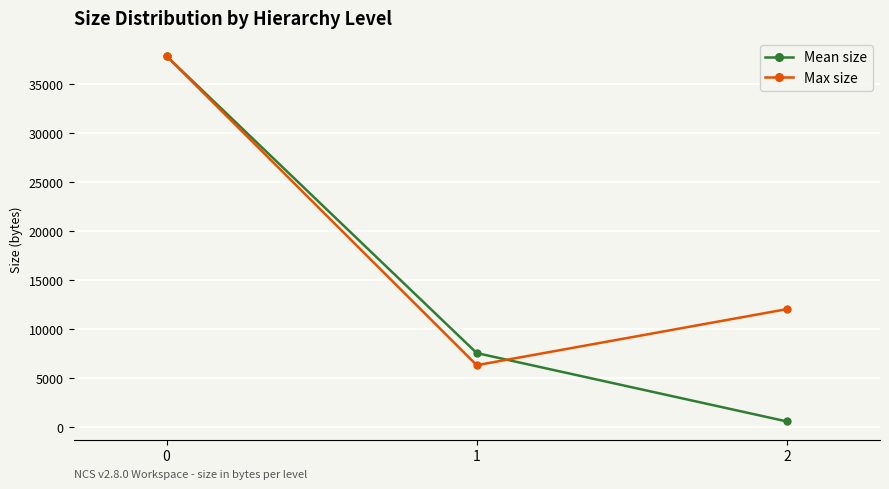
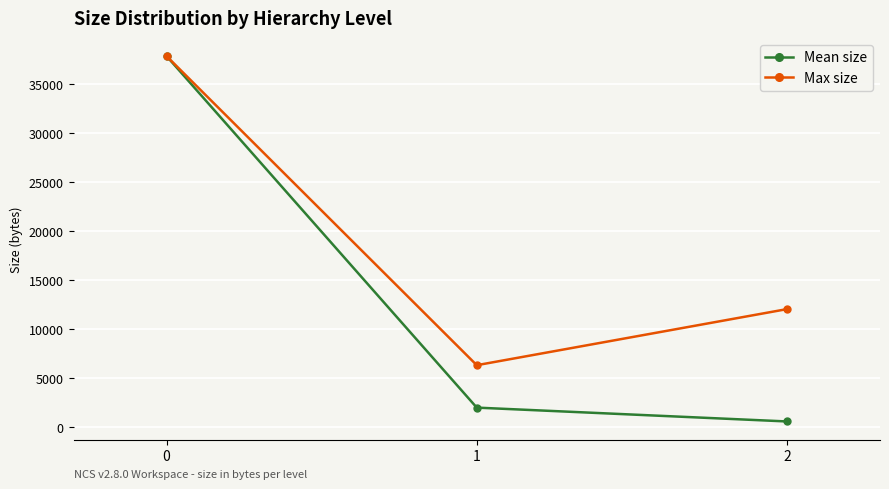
Mean size, 1: 8000 -> 2000
